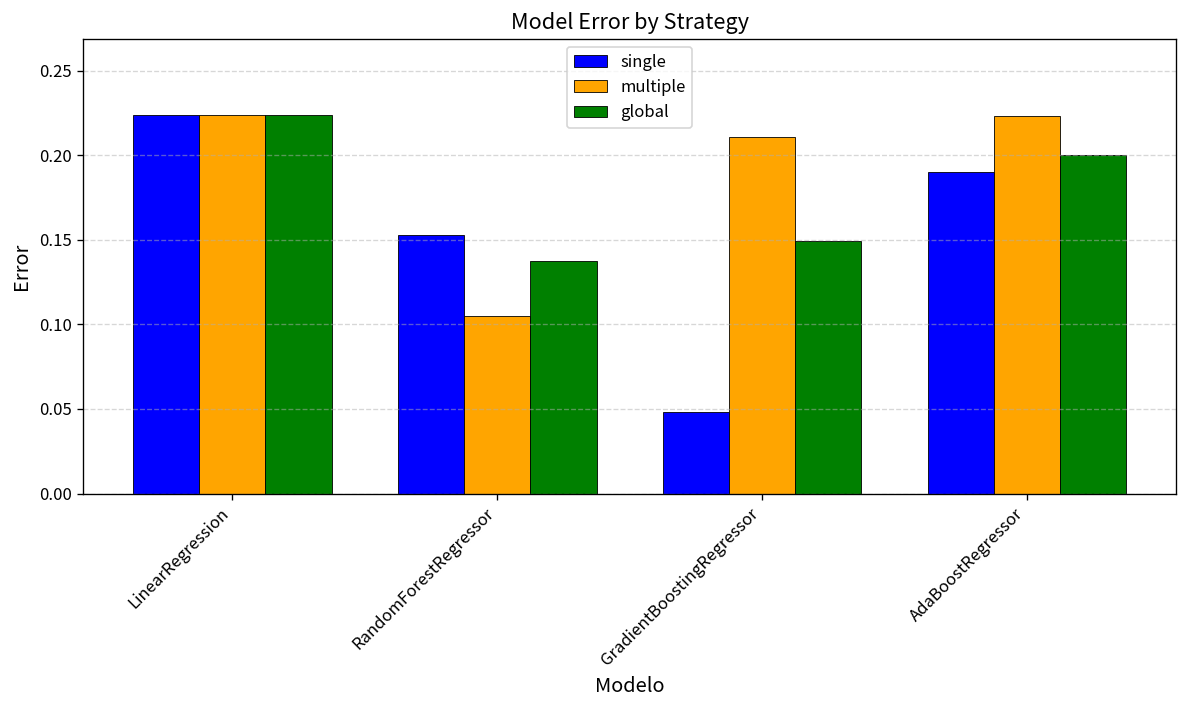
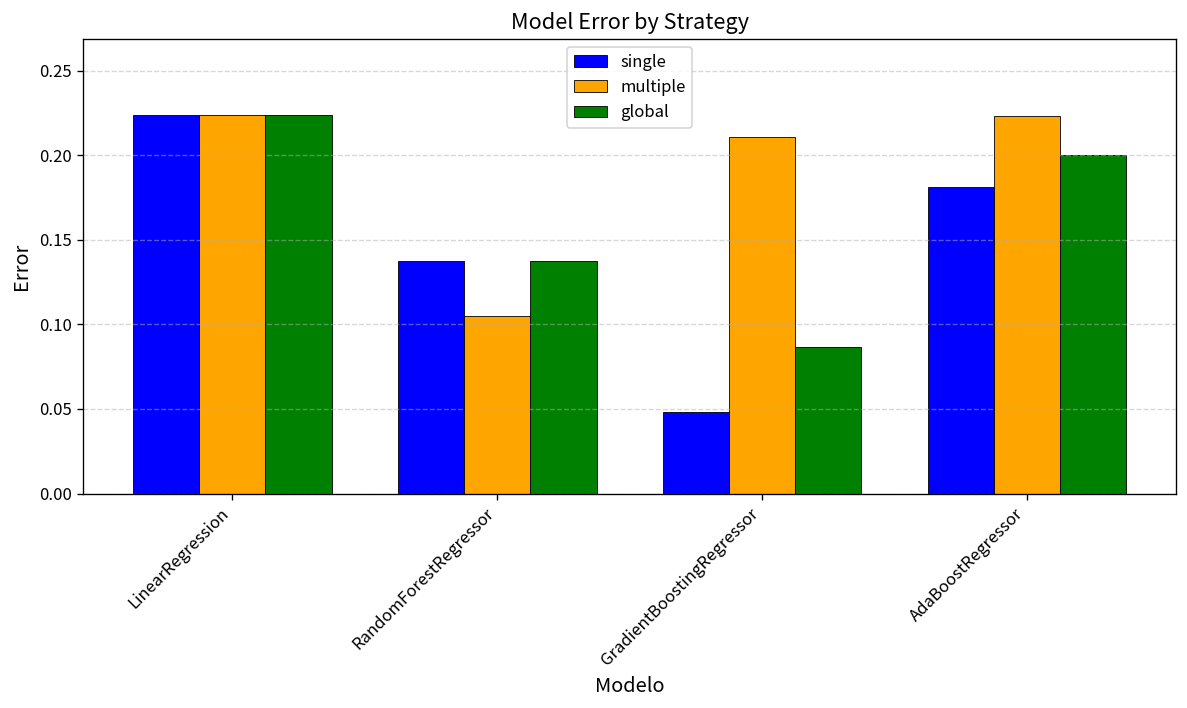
single, RandomForestRegressor: 0.153 -> 0.138
global, GradientBoostingRegressor: 0.149 -> 0.086
single, AdaBoostRegressor: 0.190 -> 0.181
